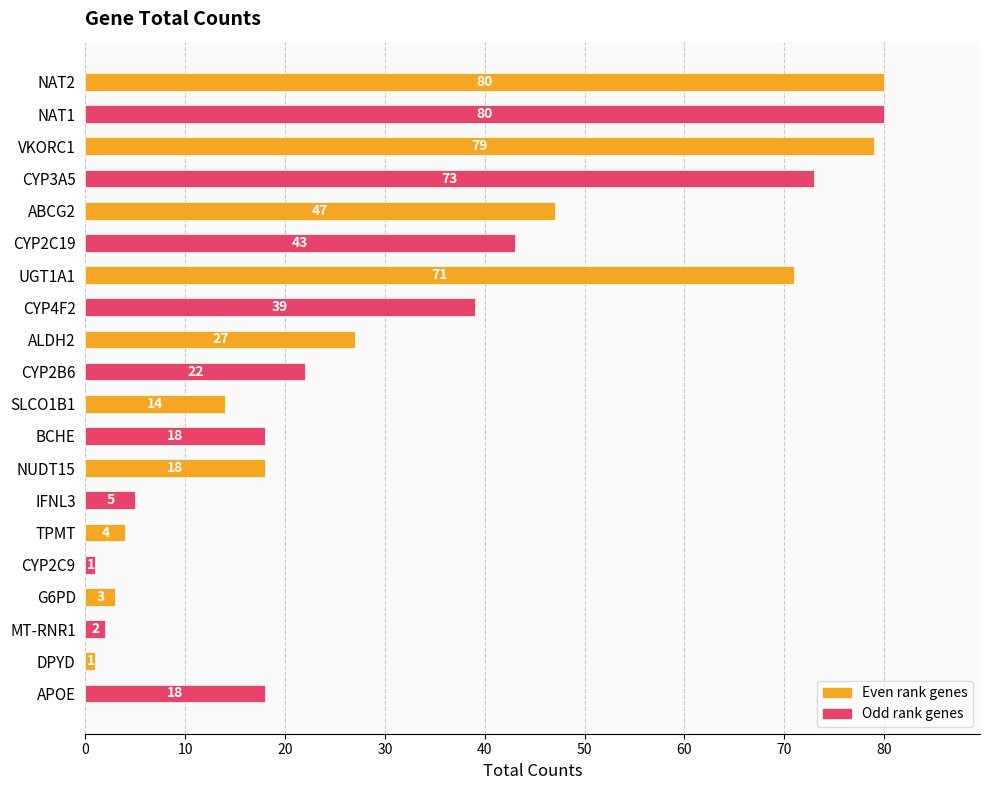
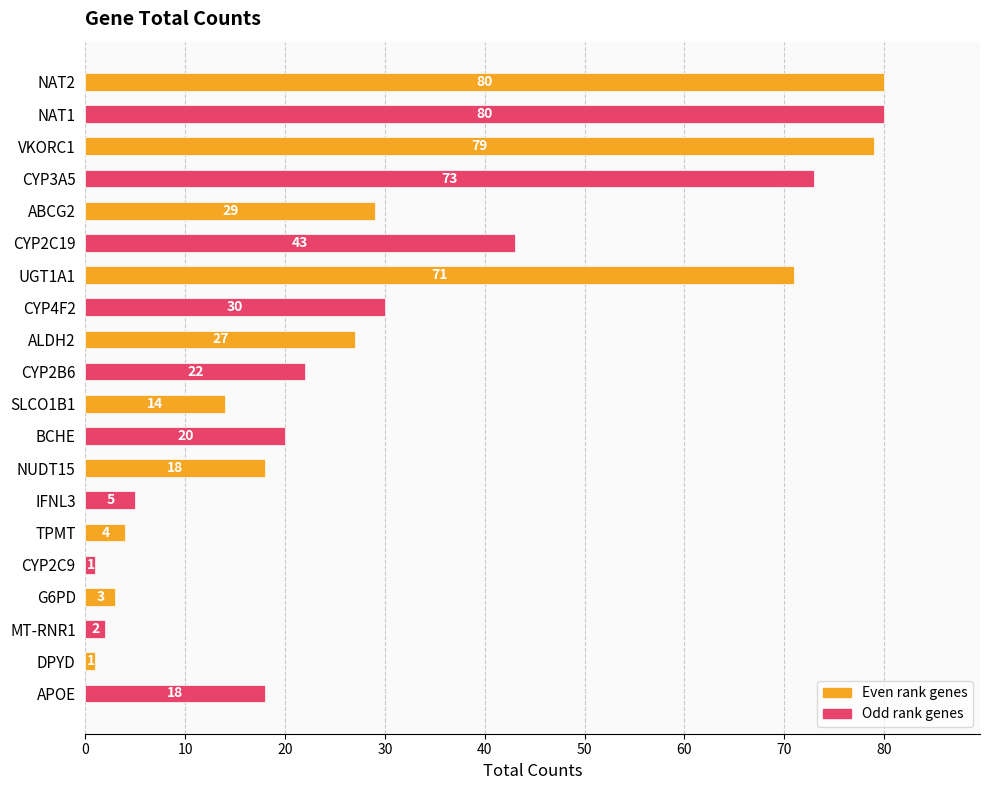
ABCG2: 47 -> 29
CYP4F2: 39 -> 30
BCHE: 18 -> 20
